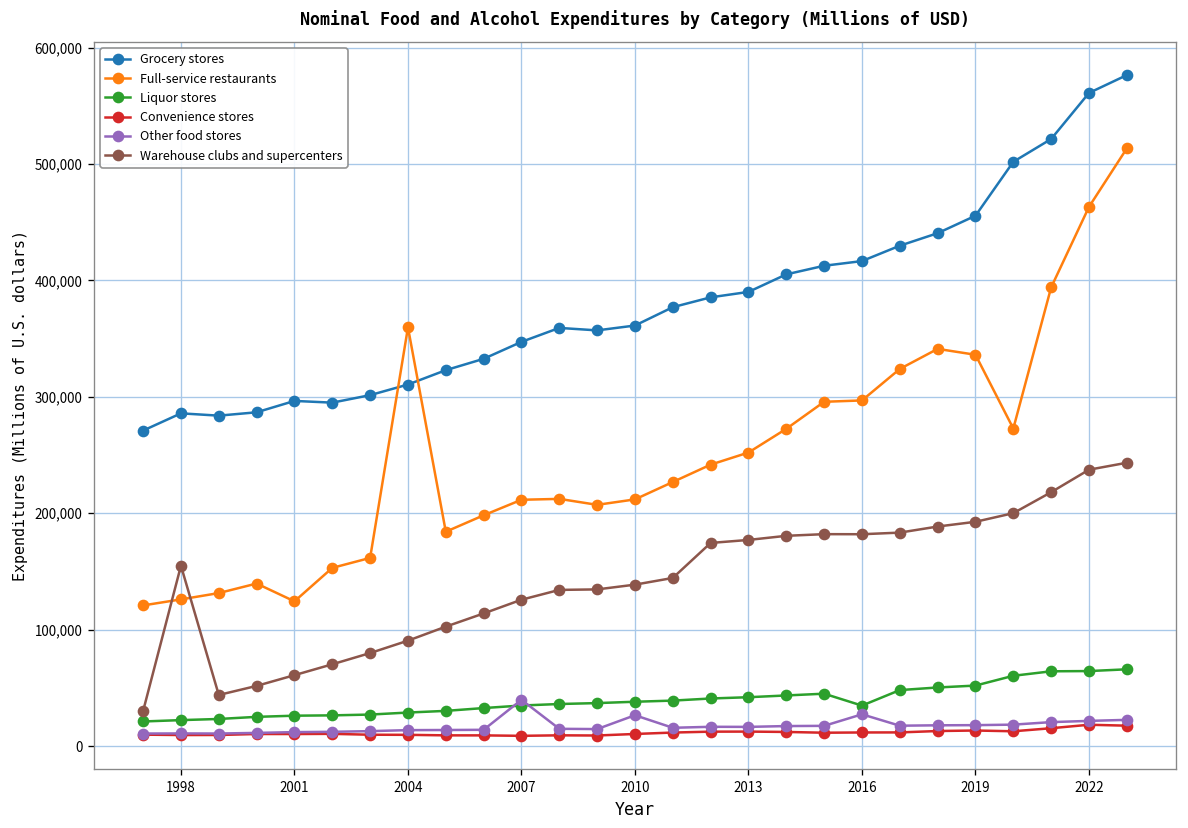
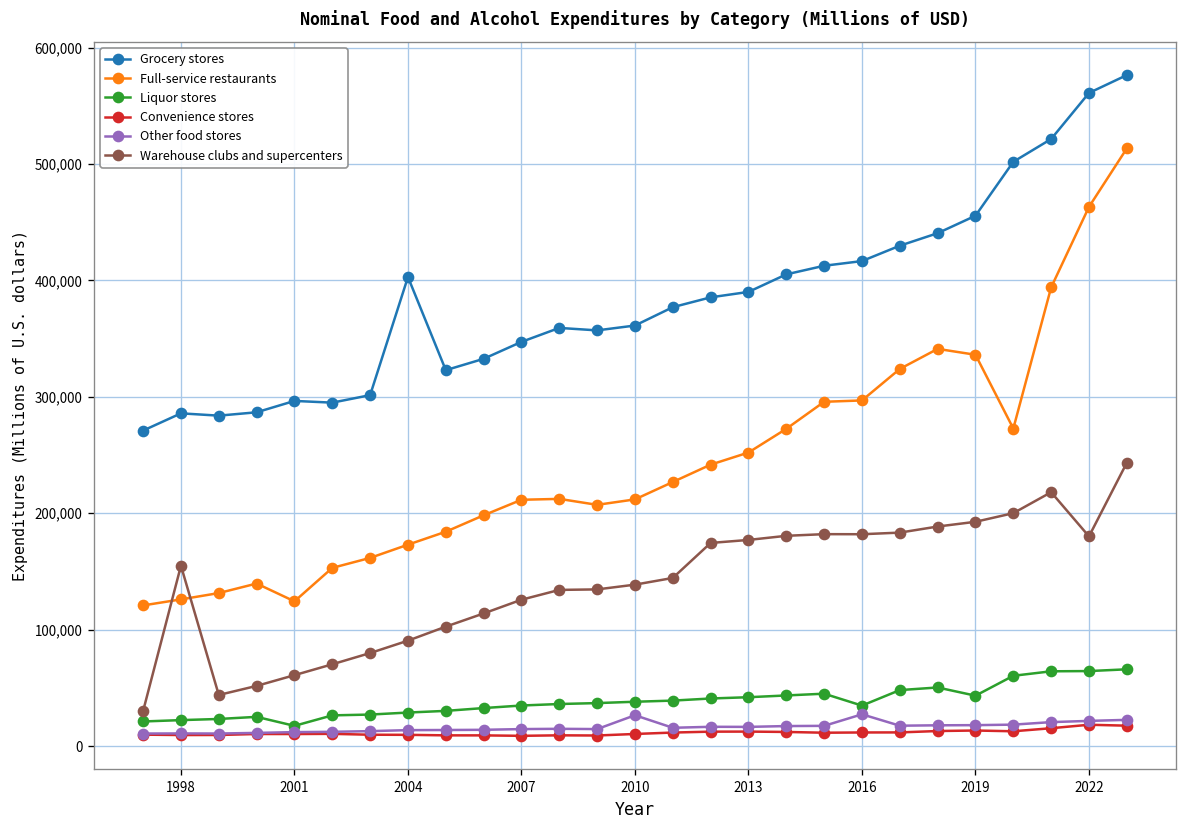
Liquor stores, 2001: 30,000 -> 20,000
Grocery stores, 2004: 310,000 -> 400,000
Full-service restaurants, 2004: 360,000 -> 170,000
Other food stores, 2007: 40,000 -> 10,000
Liquor stores, 2019: 50,000 -> 40,000
Warehouse clubs and supercenters, 2022: 240,000 -> 180,000
